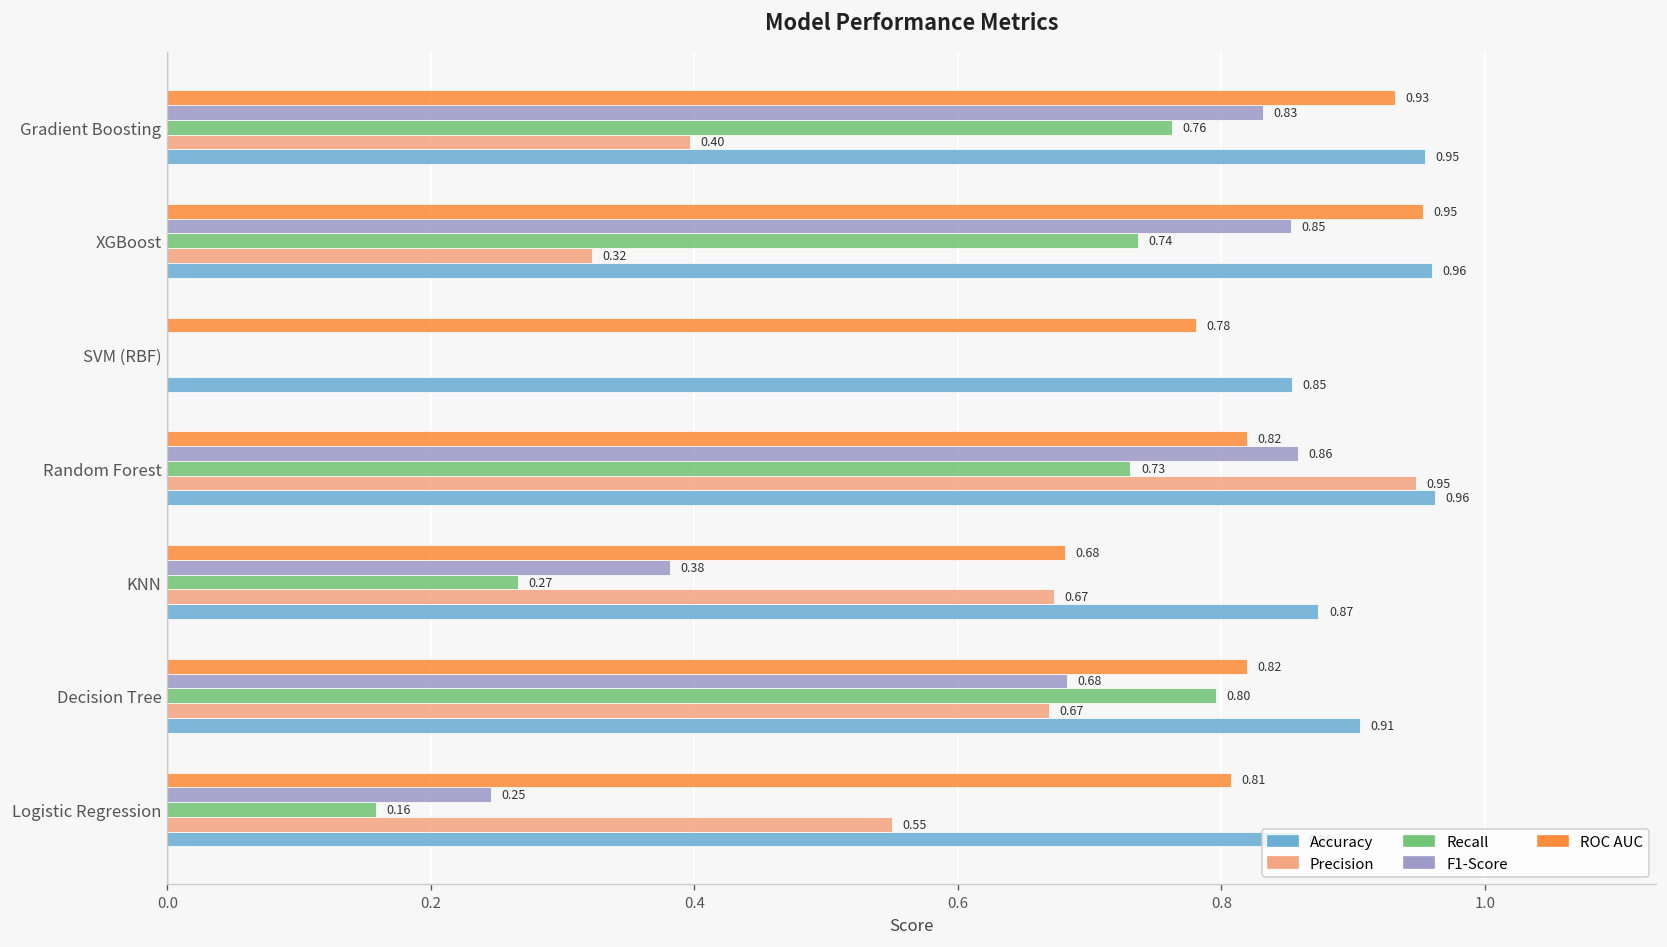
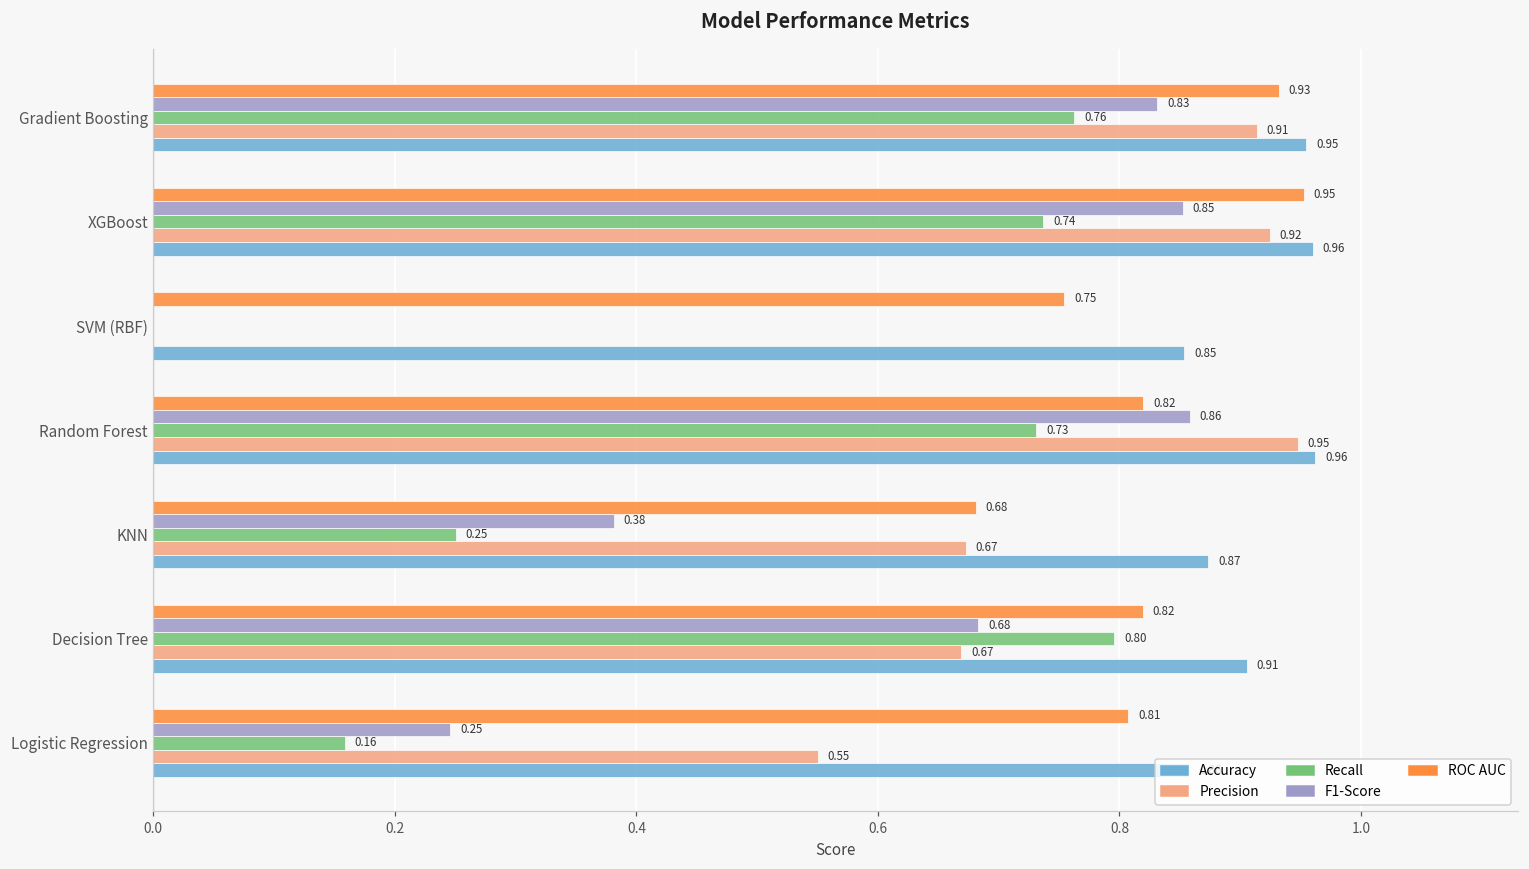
Precision, Gradient Boosting: 0.40 -> 0.91
Precision, XGBoost: 0.32 -> 0.92
ROC AUC, SVM (RBF): 0.78 -> 0.75
Recall, KNN: 0.27 -> 0.25
